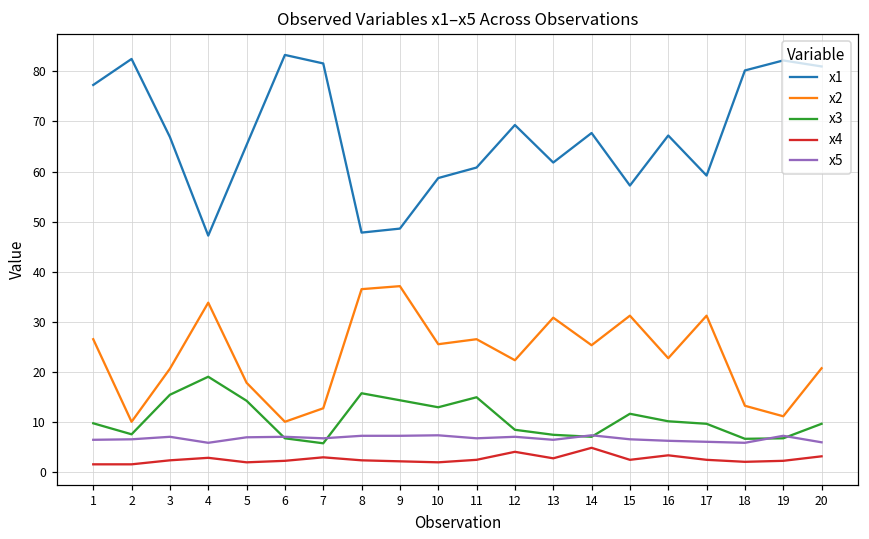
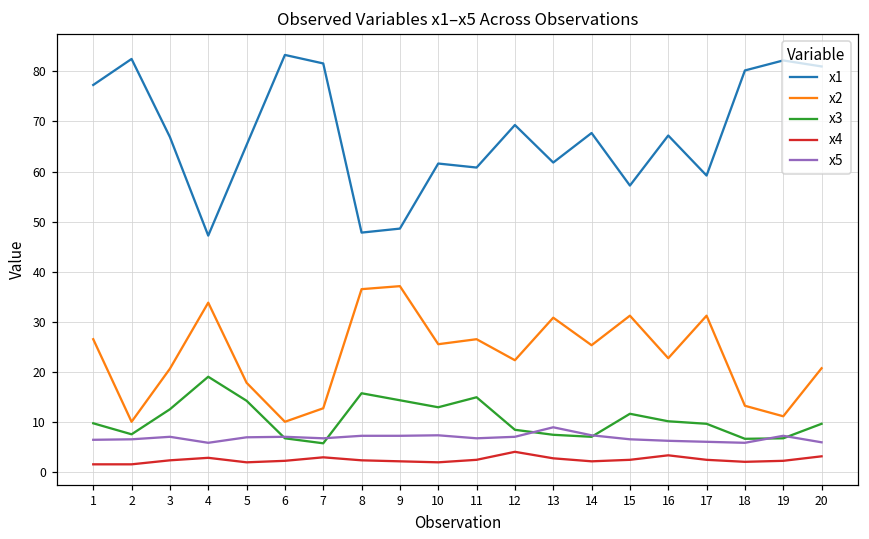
x3, 3: 15 -> 13
x1, 10: 59 -> 62
x5, 13: 6 -> 9
x4, 14: 5 -> 2
